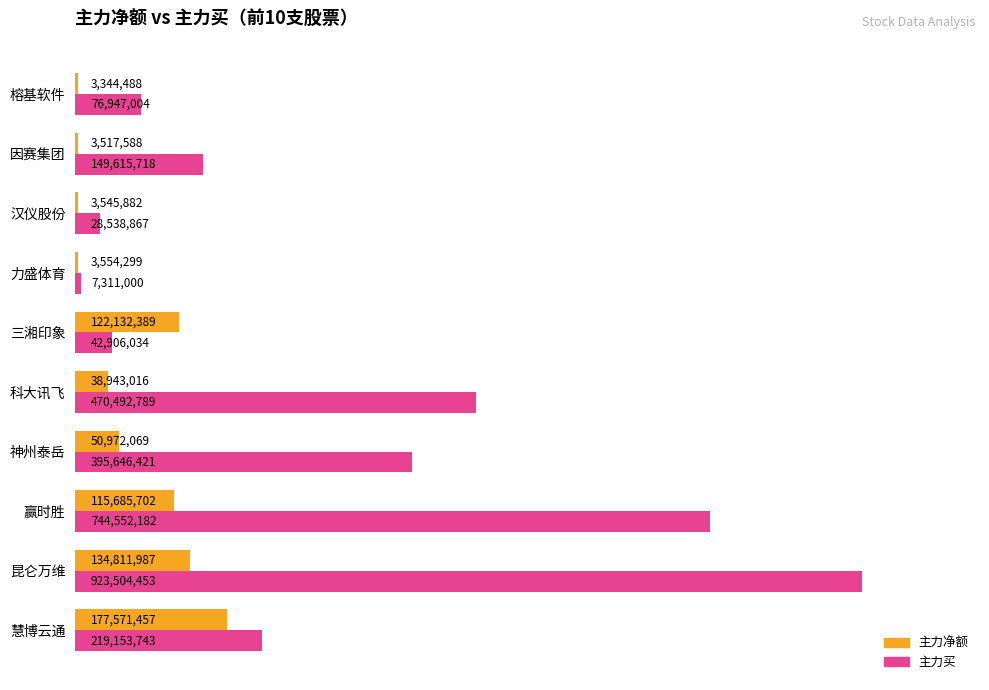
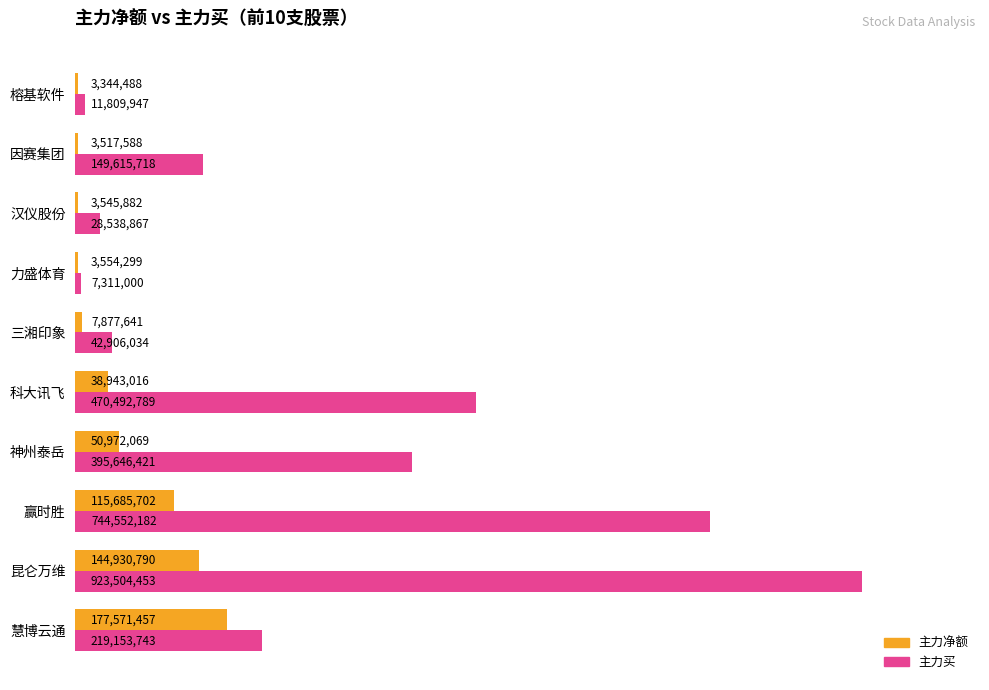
主力买, 榕基软件: 76,947,004 -> 11,809,947
主力净额, 三湘印象: 122,132,389 -> 7,877,641
主力净额, 昆仑万维: 134,811,987 -> 144,930,790
